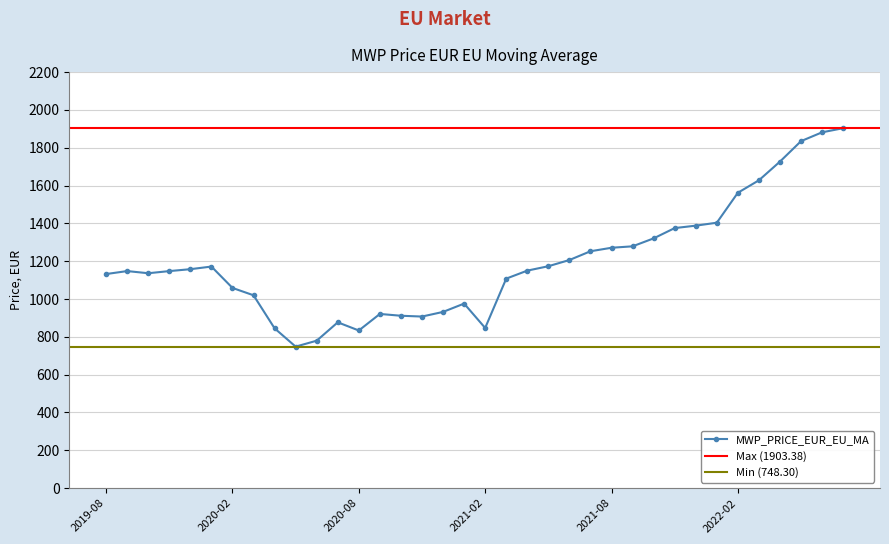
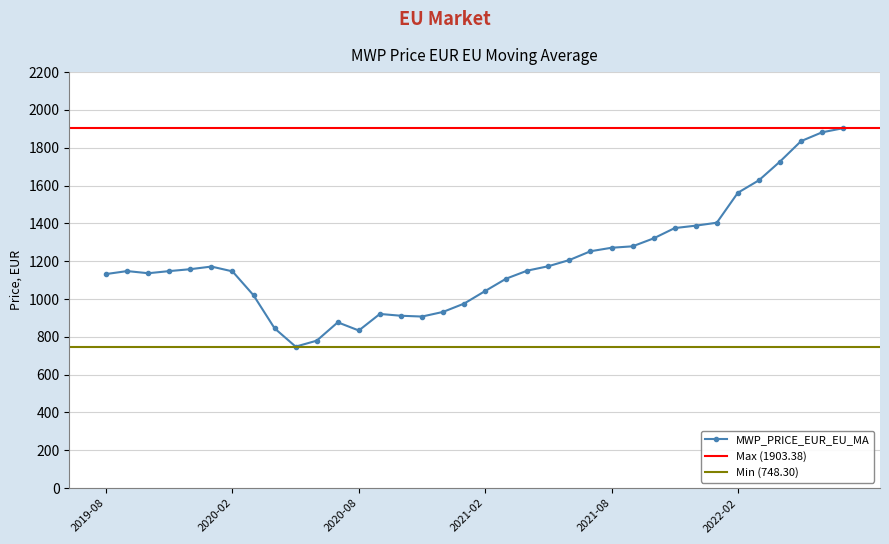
2020-02: 1060 -> 1150
2021-02: 850 -> 1040
